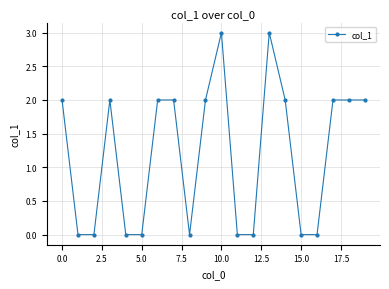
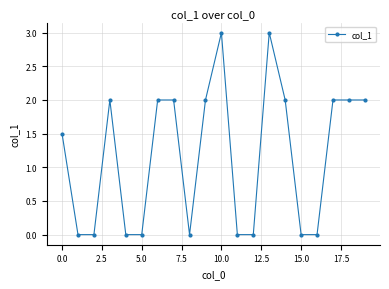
0.0: 2.0 -> 1.5
